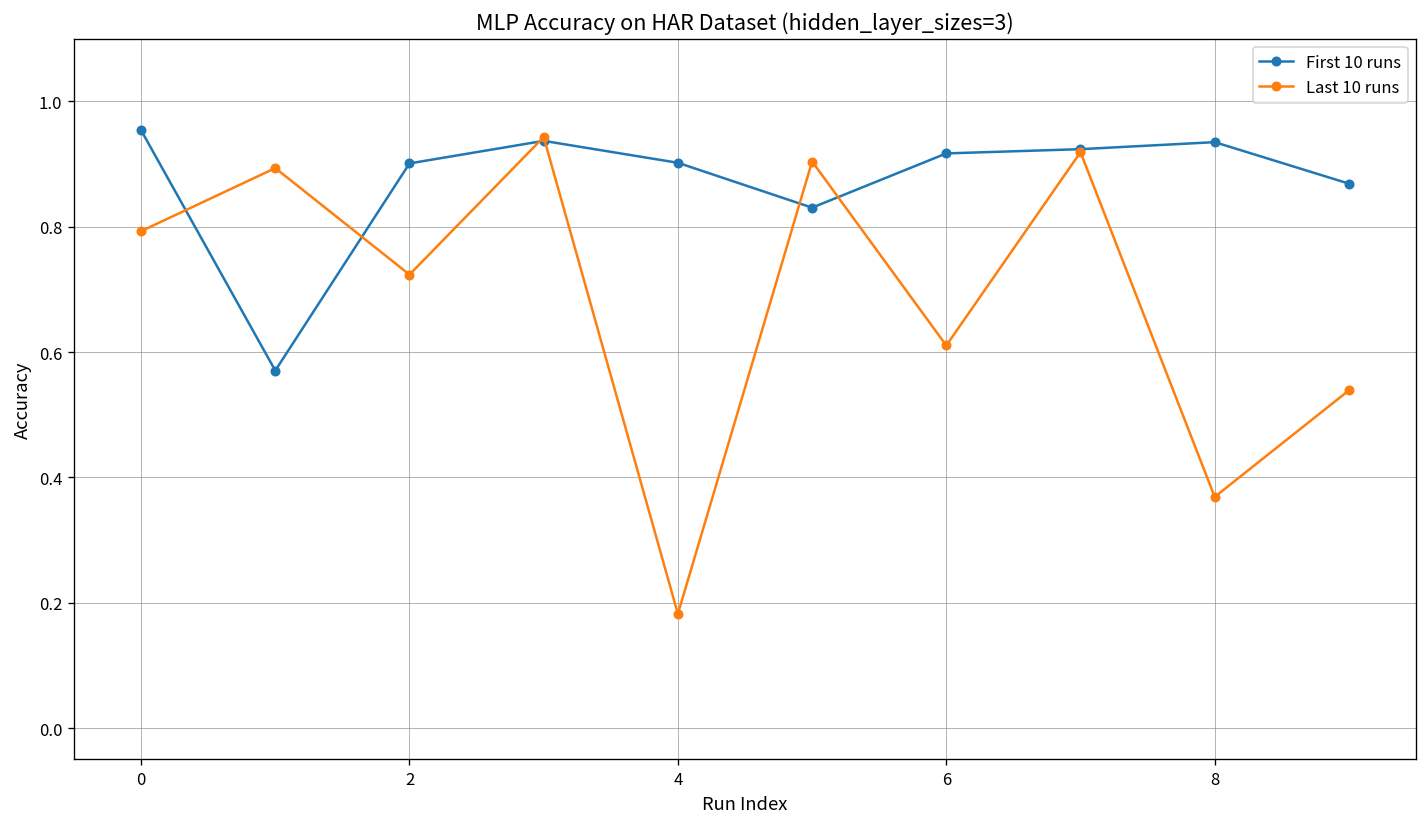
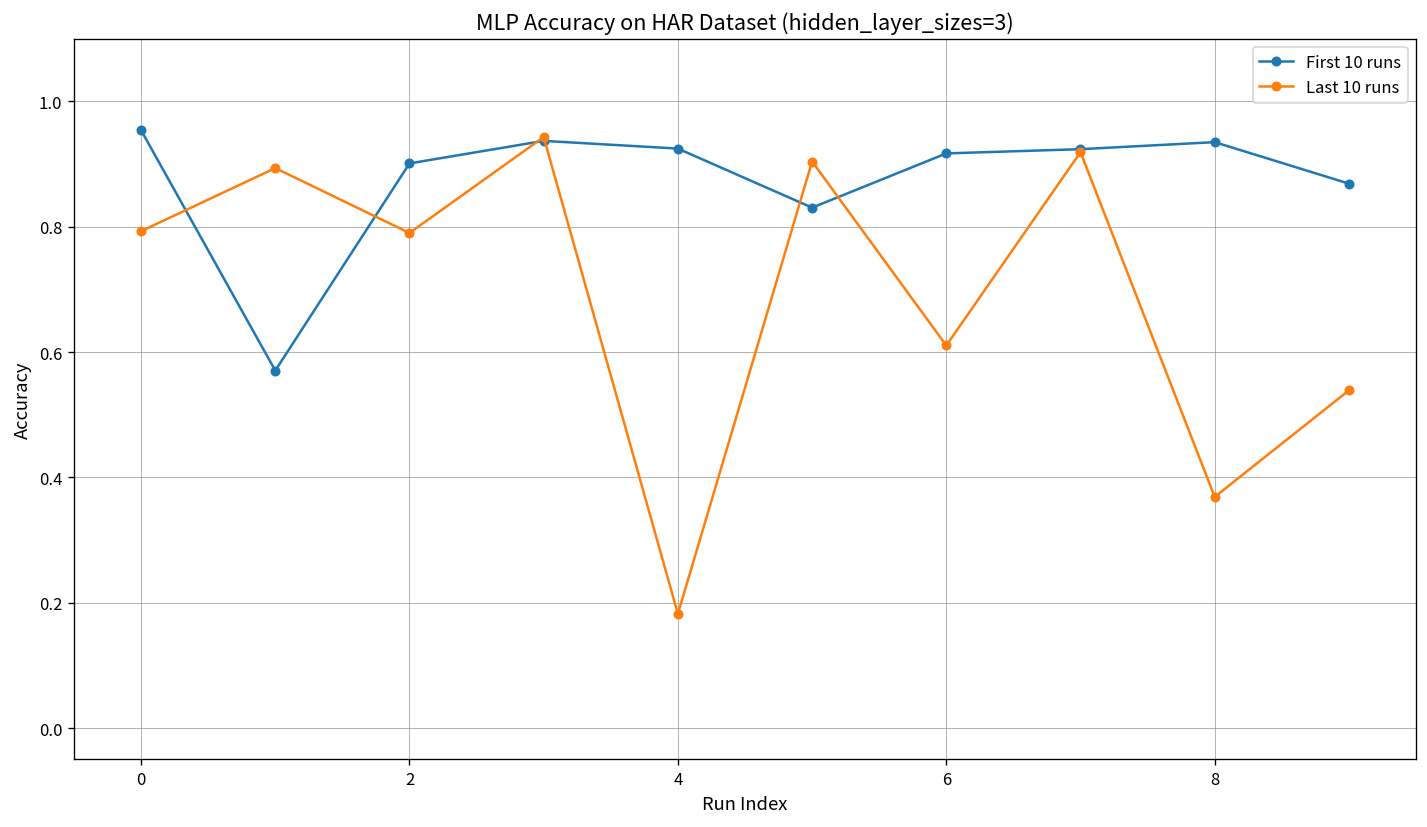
Last 10 runs, 2: 0.72 -> 0.79
First 10 runs, 4: 0.90 -> 0.92
